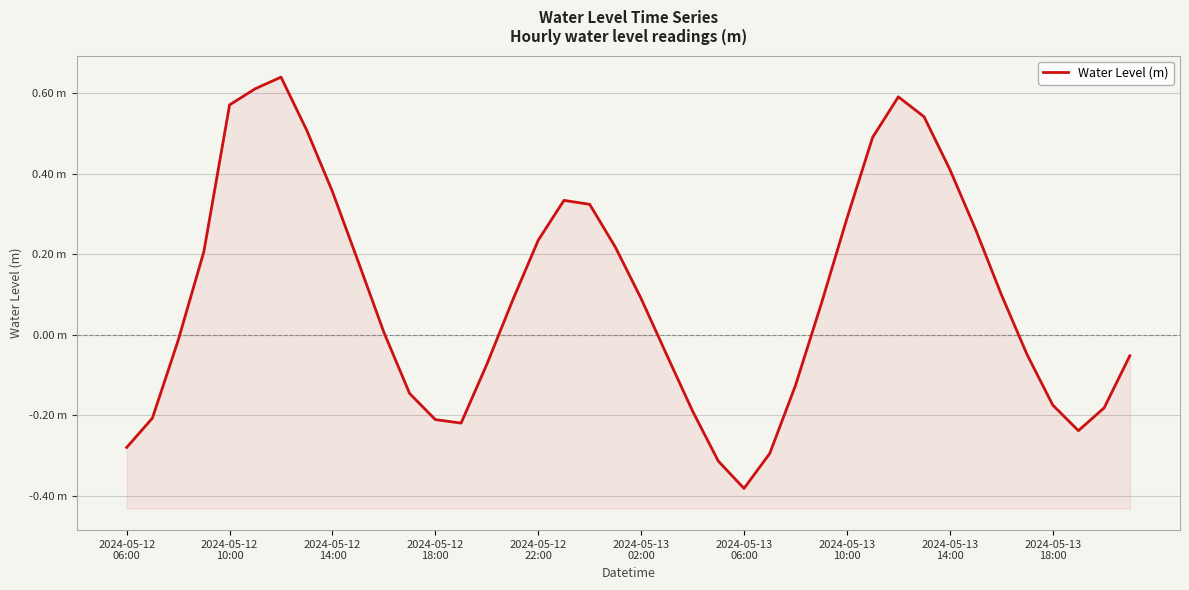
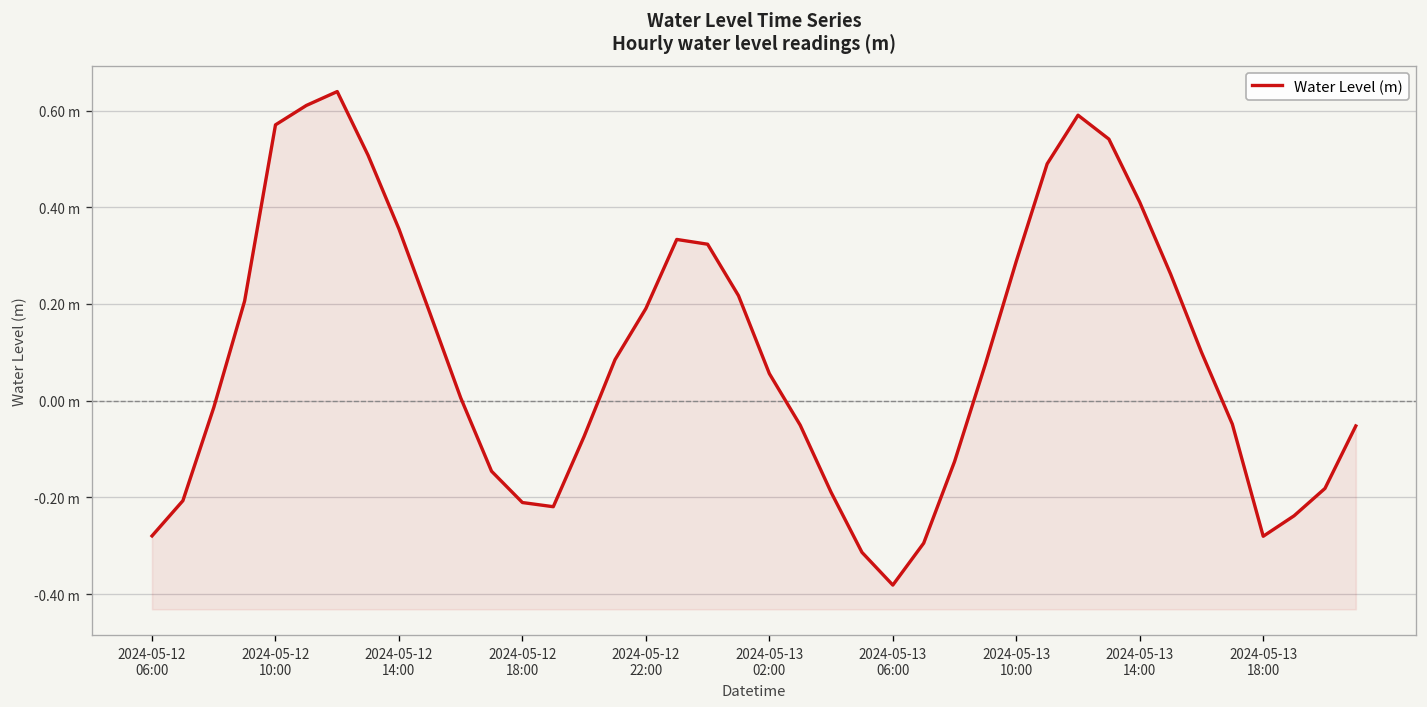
2024-05-12 22:00: 0.23 m -> 0.19 m
2024-05-13 02:00: 0.09 m -> 0.06 m
2024-05-13 18:00: -0.17 m -> -0.28 m
